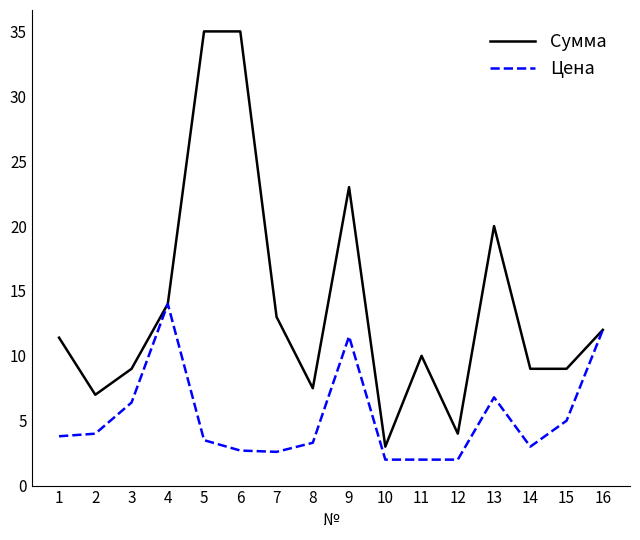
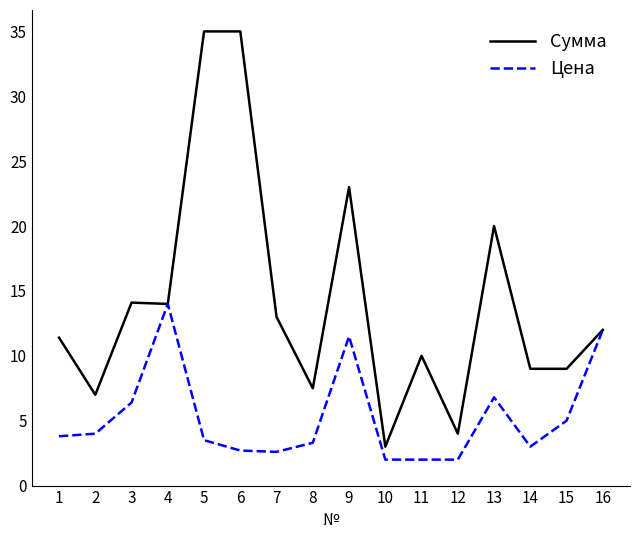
Сумма, 3: 9.0 -> 14.1
